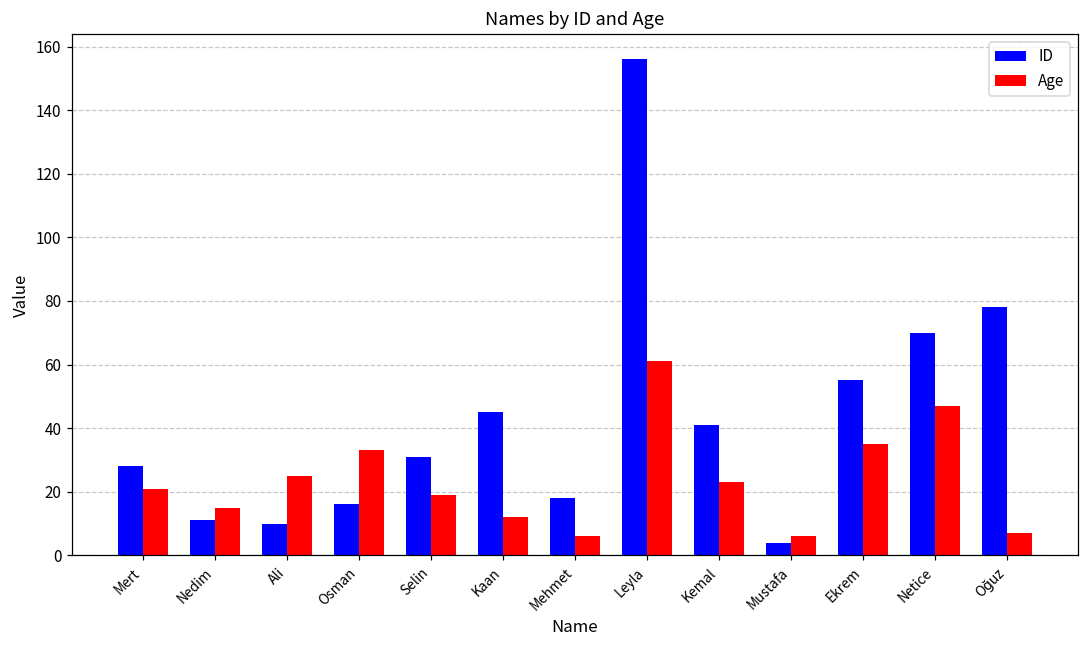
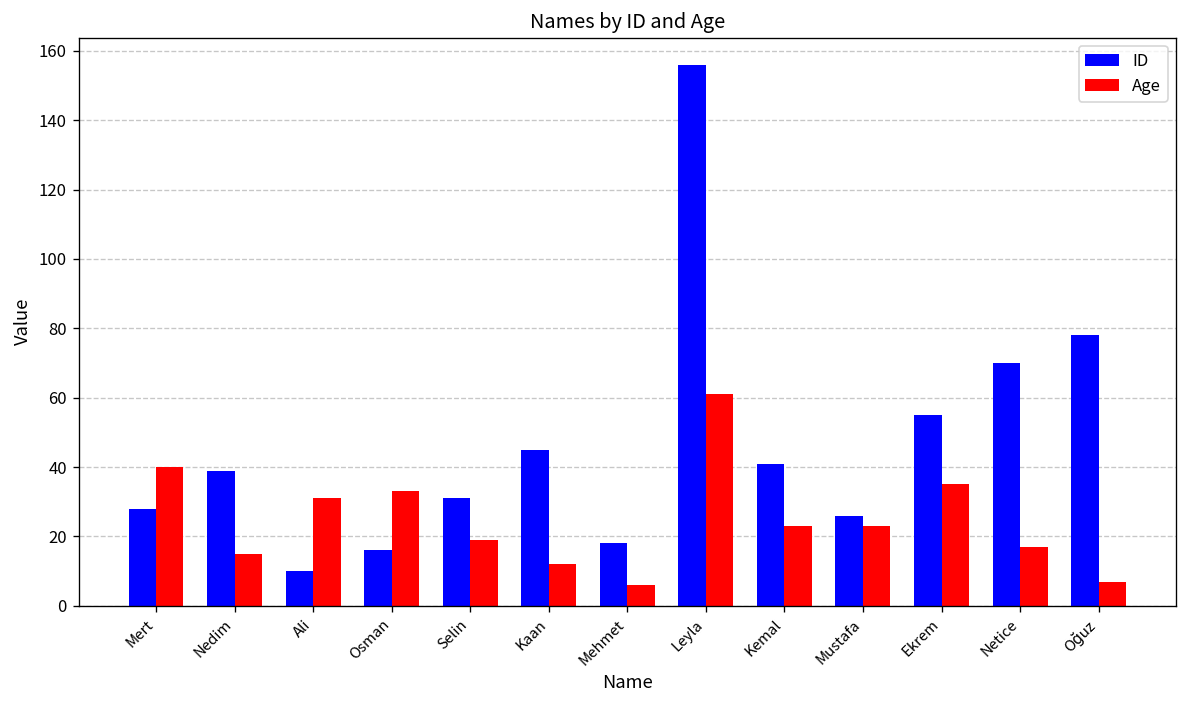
Age, Mert: 21 -> 40
ID, Nedim: 11 -> 39
Age, Ali: 25 -> 31
ID, Mustafa: 4 -> 26
Age, Mustafa: 6 -> 23
Age, Netice: 47 -> 17
